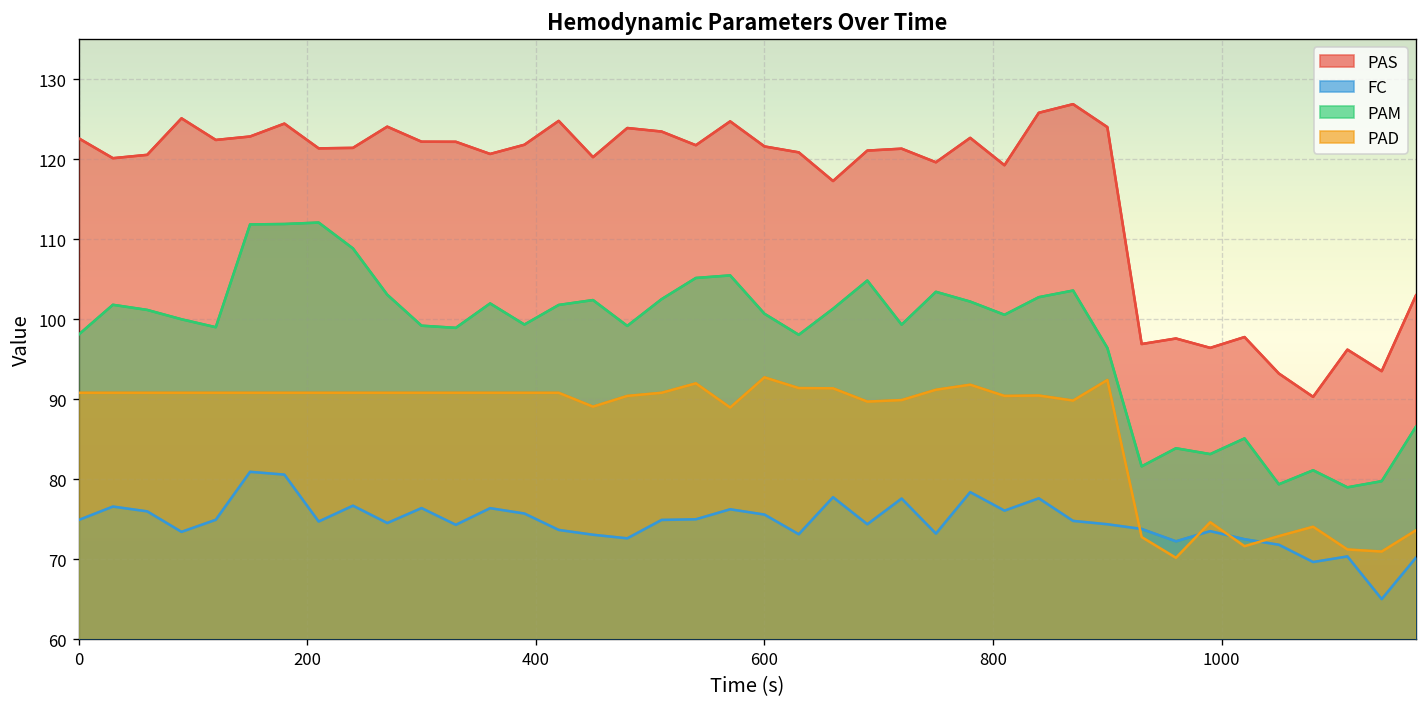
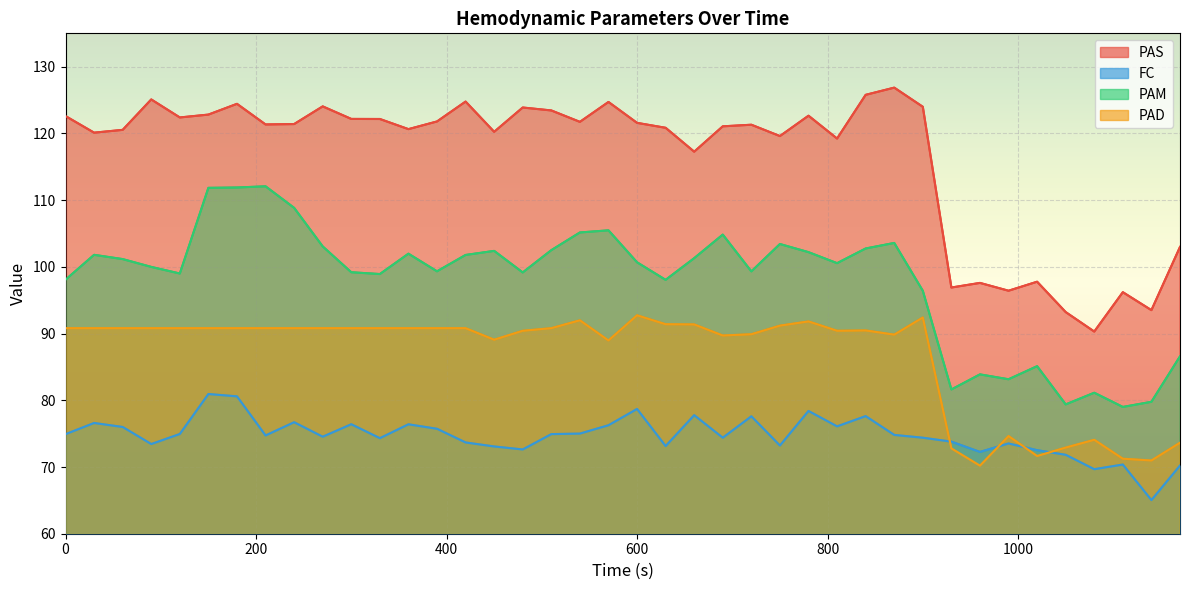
FC, 600: 76 -> 79
